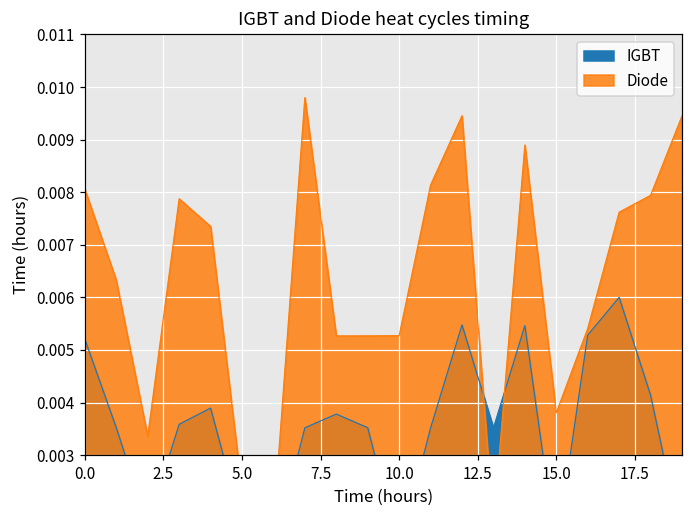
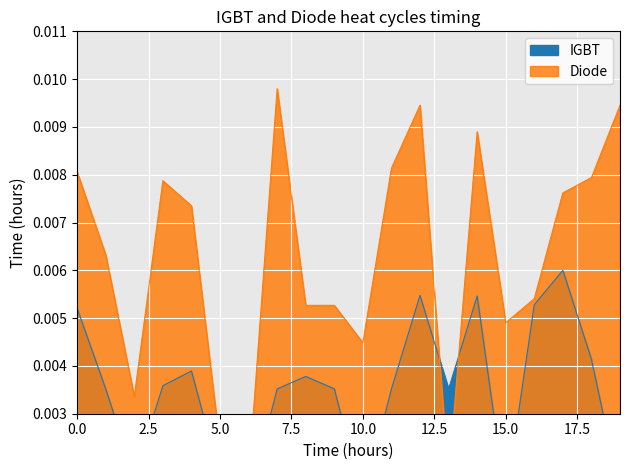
Diode, 10.0: 0.0053 -> 0.0045
Diode, 15.0: 0.0038 -> 0.0049
